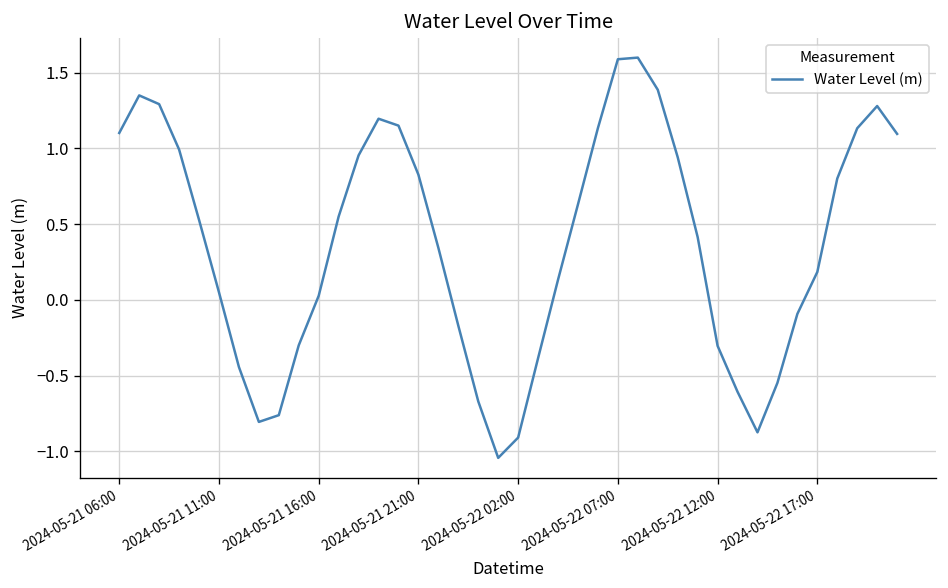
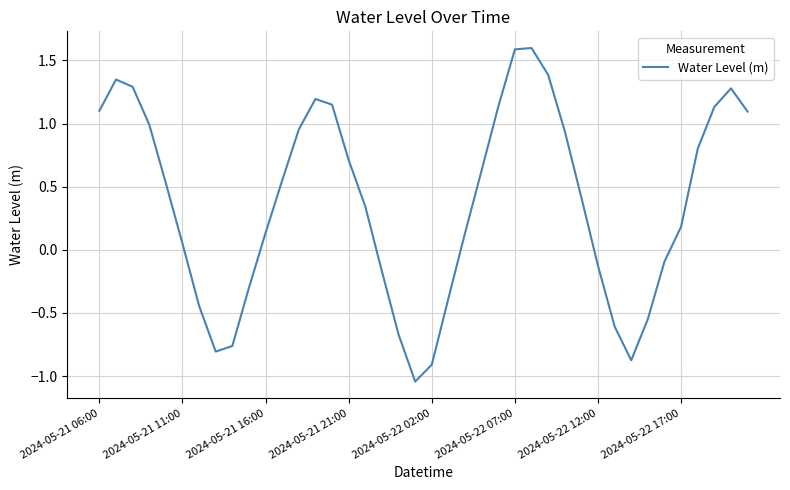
2024-05-21 16:00: 0.03 -> 0.14
2024-05-21 21:00: 0.83 -> 0.71
2024-05-22 12:00: -0.30 -> -0.13
